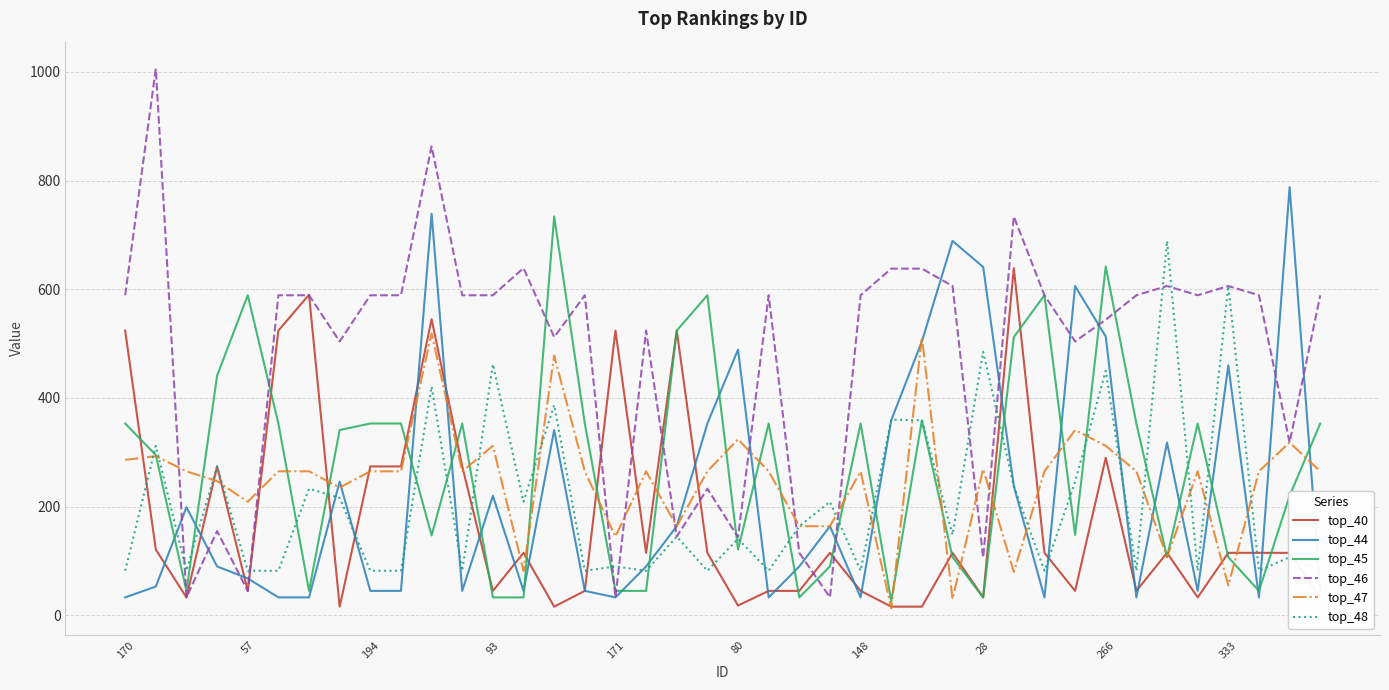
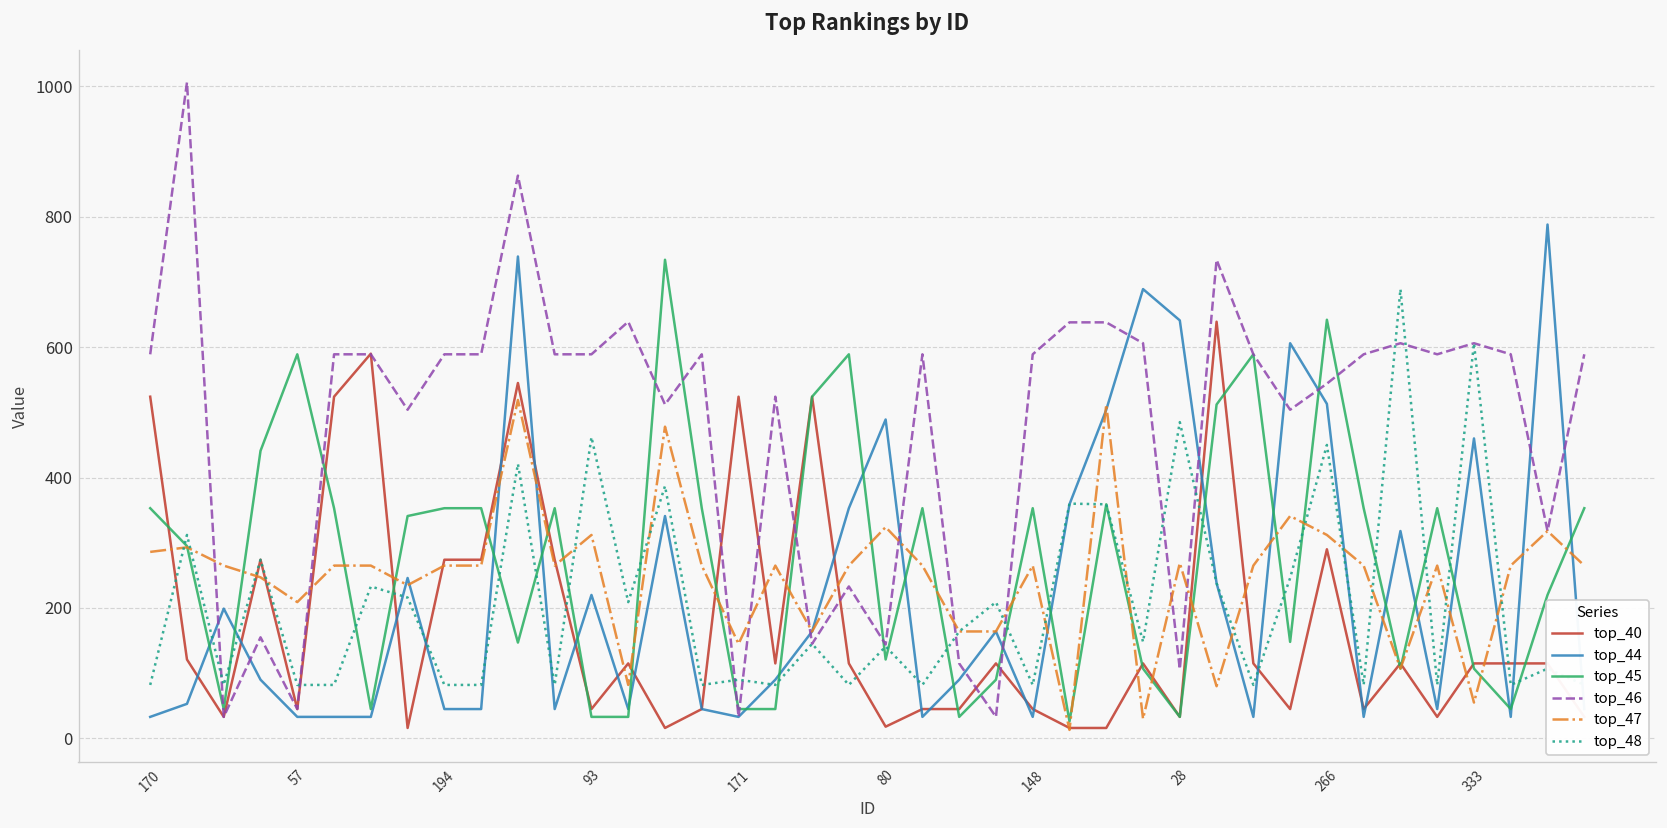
top_44, 57: 70 -> 30
